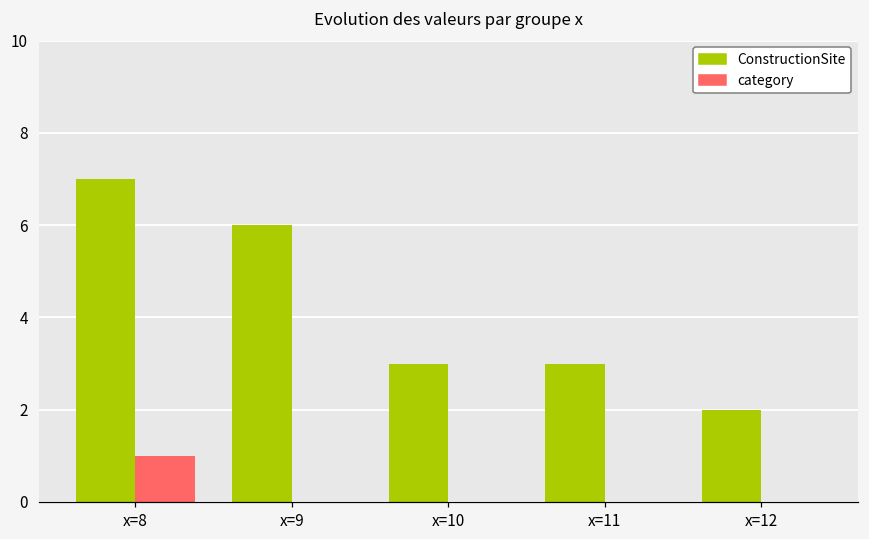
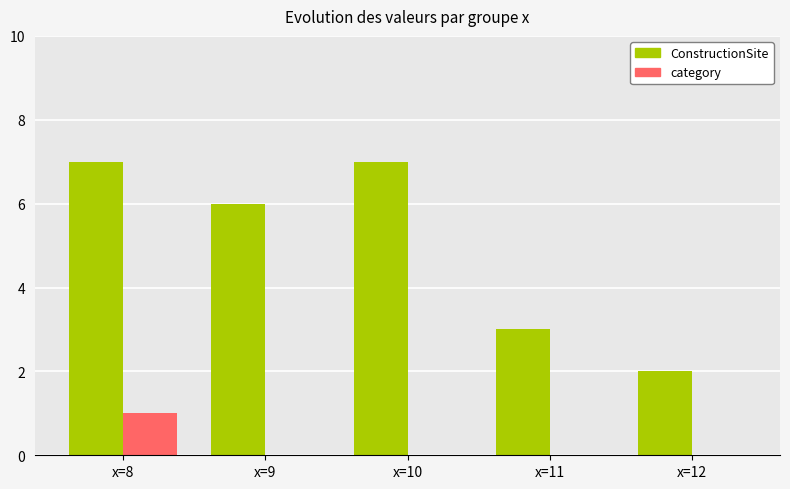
ConstructionSite, x=10: 3 -> 7
